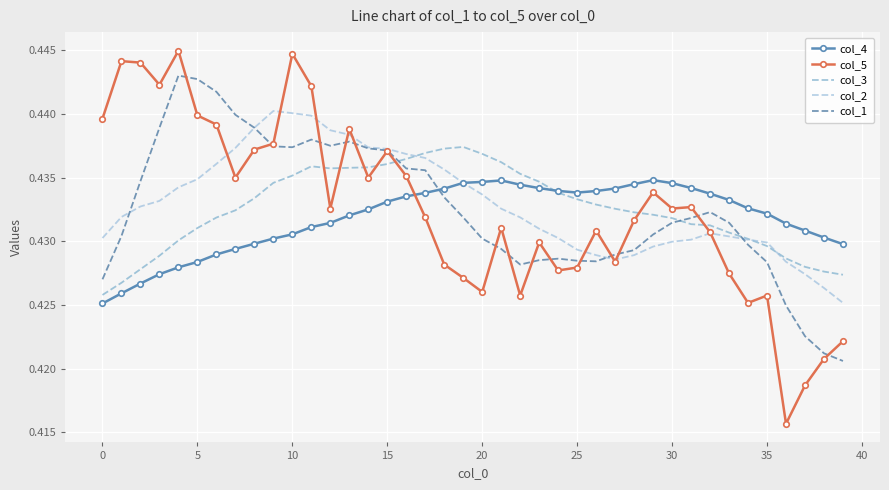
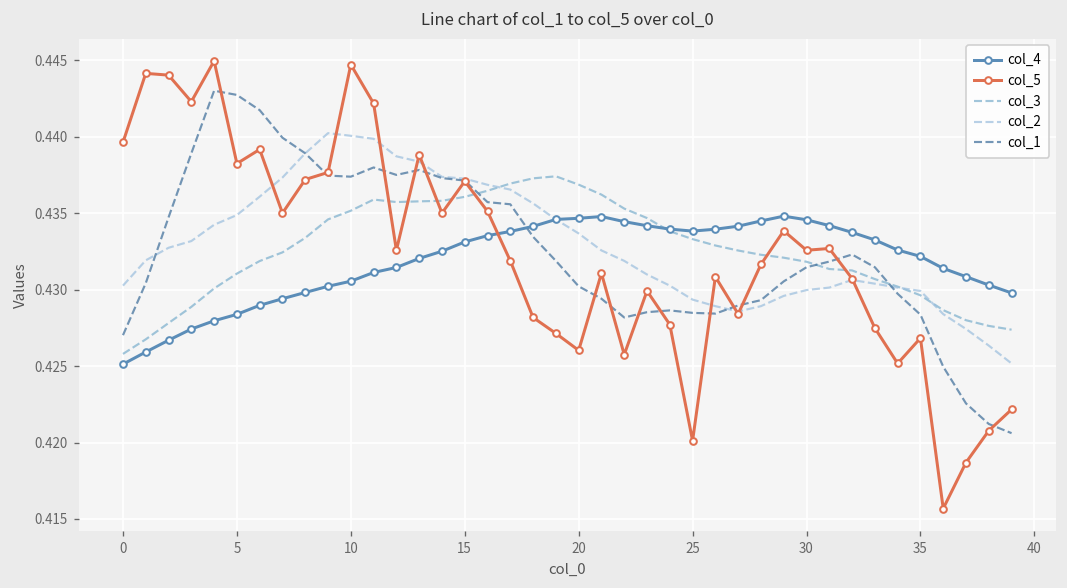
col_5, 5: 0.4399 -> 0.4382
col_5, 25: 0.4279 -> 0.4201
col_5, 35: 0.4257 -> 0.4268
